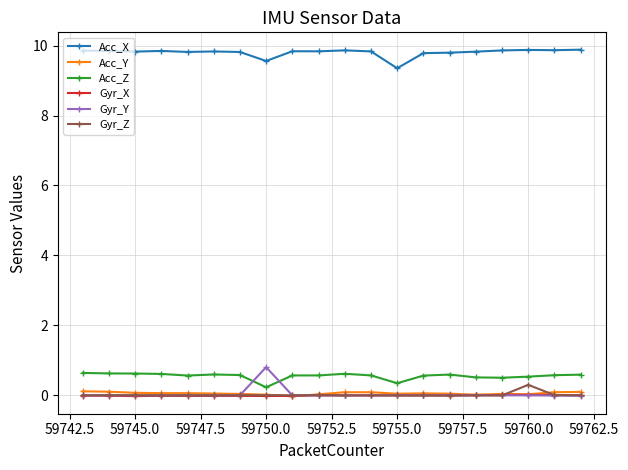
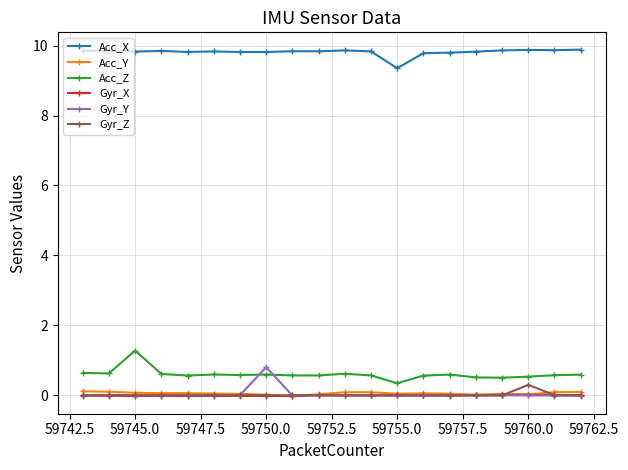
Acc_Z, 59745.0: 0.6 -> 1.3
Acc_X, 59750.0: 9.6 -> 9.8
Acc_Z, 59750.0: 0.2 -> 0.6
